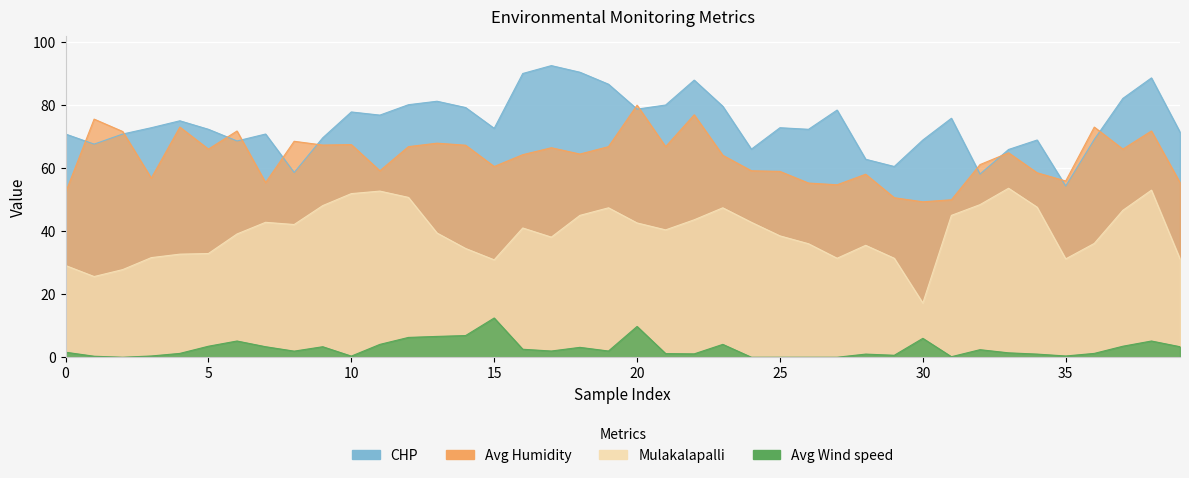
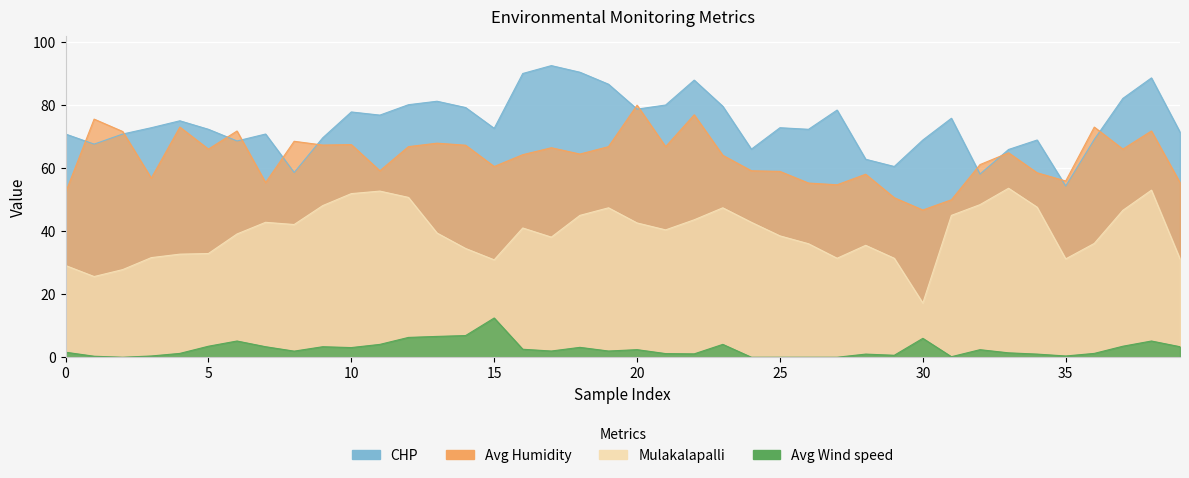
Avg Wind speed, 10: 0 -> 3
Avg Wind speed, 20: 10 -> 2
Avg Humidity, 30: 49 -> 47
